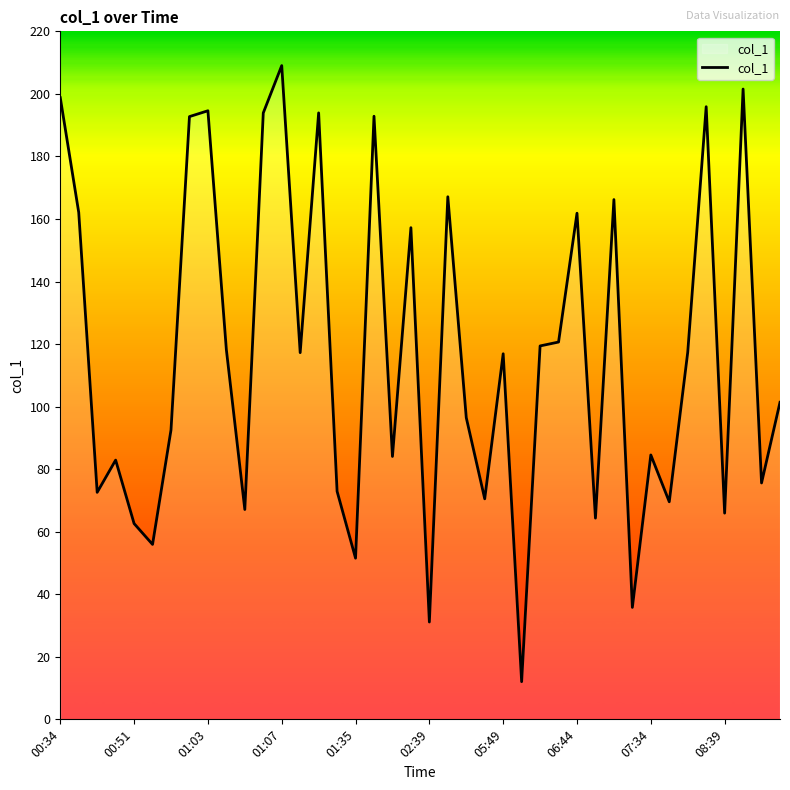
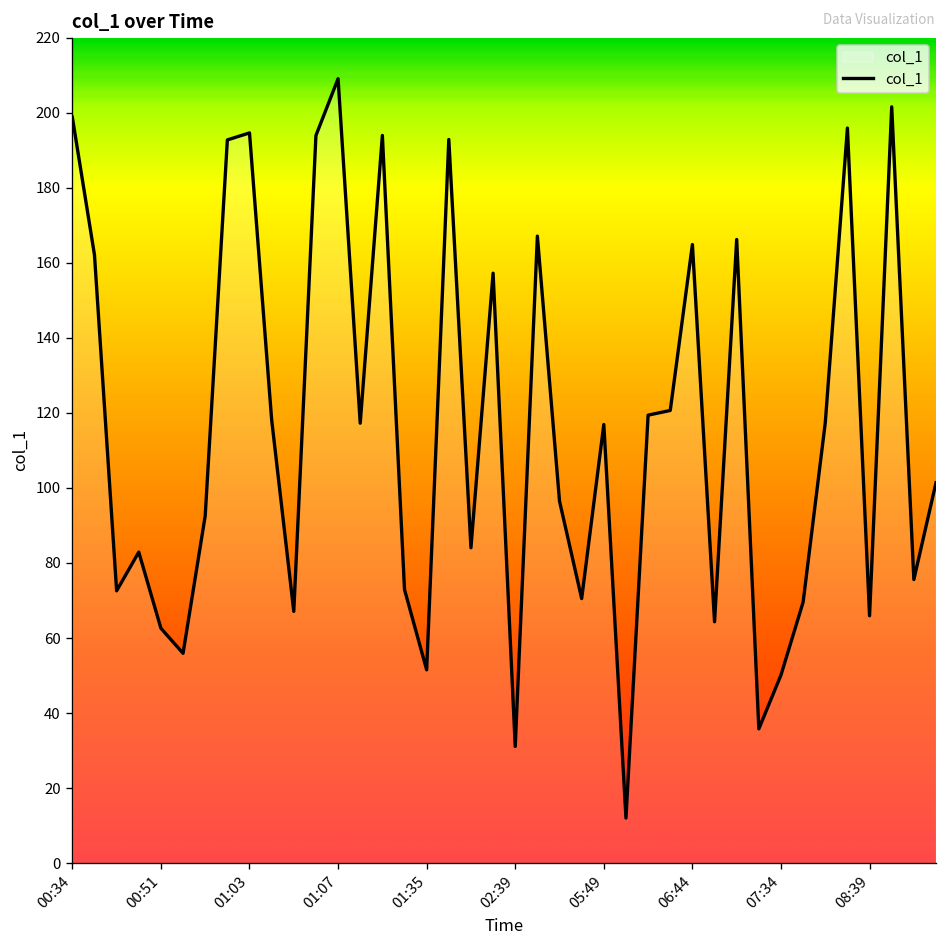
06:44: 162 -> 165
07:34: 85 -> 50
